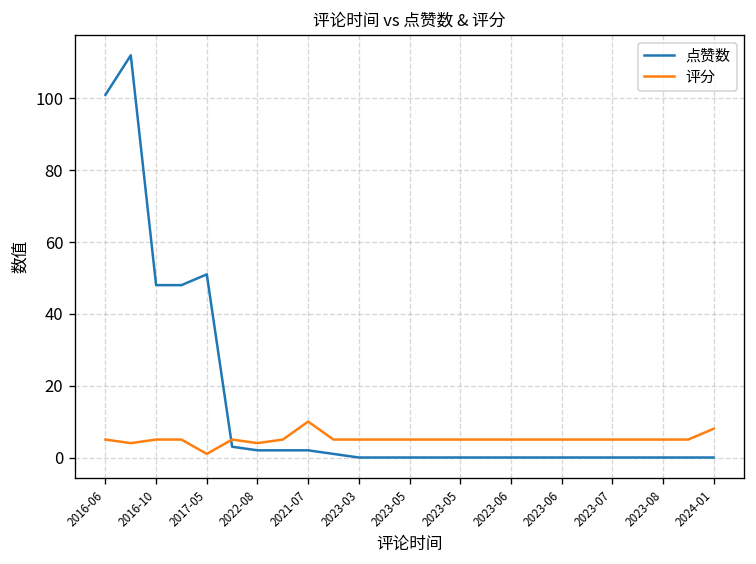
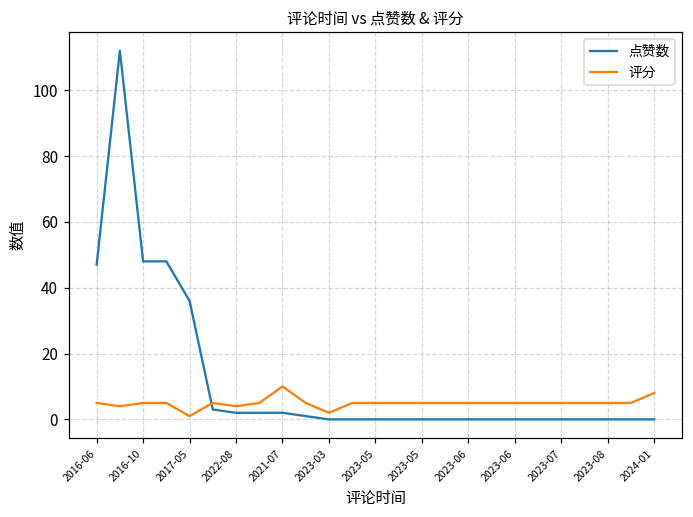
点赞数, 2016-06: 101 -> 47
点赞数, 2017-05: 51 -> 36
评分, 2023-03: 5 -> 2
